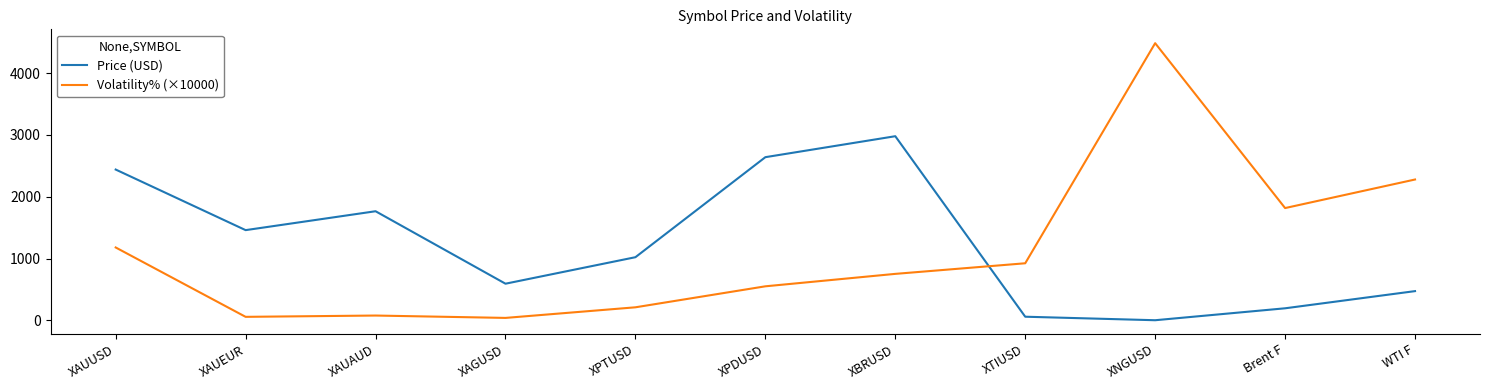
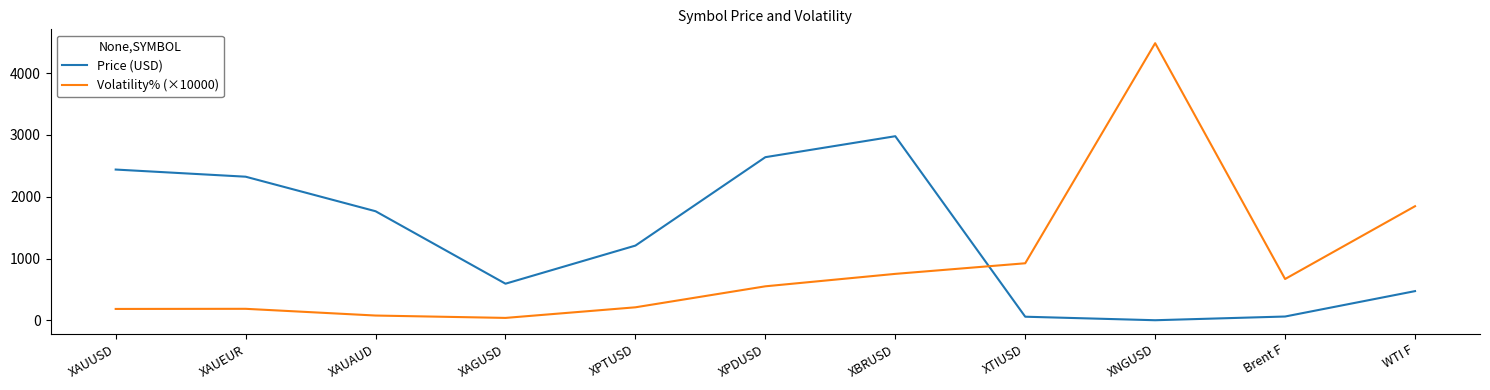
Volatility% (×10000), XAUUSD: 1200 -> 200
Price (USD), XAUEUR: 1500 -> 2300
Volatility% (×10000), XAUEUR: 100 -> 200
Price (USD), XPTUSD: 1000 -> 1200
Price (USD), Brent F: 200 -> 100
Volatility% (×10000), Brent F: 1800 -> 700
Volatility% (×10000), WTI F: 2300 -> 1800
